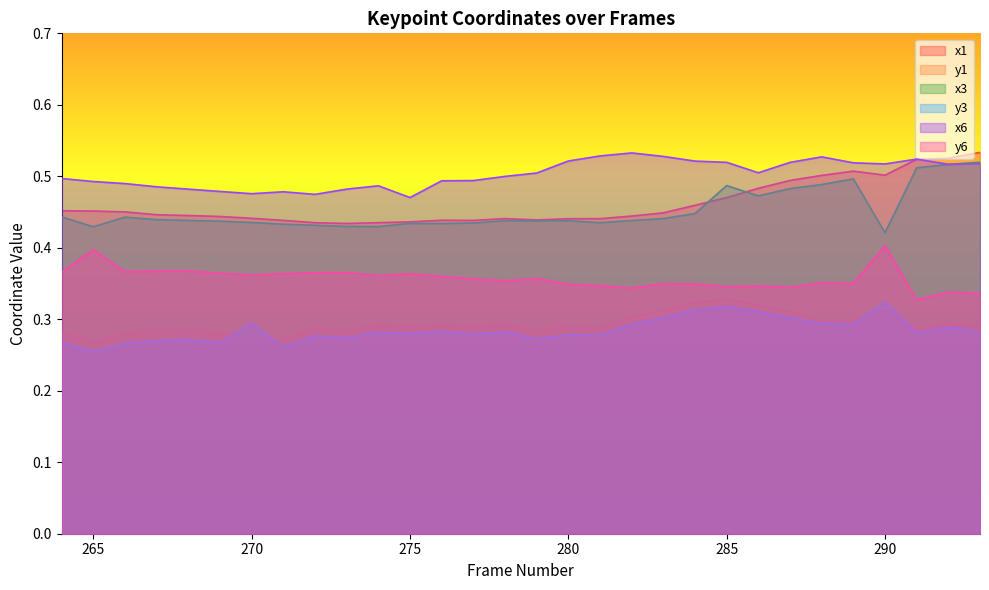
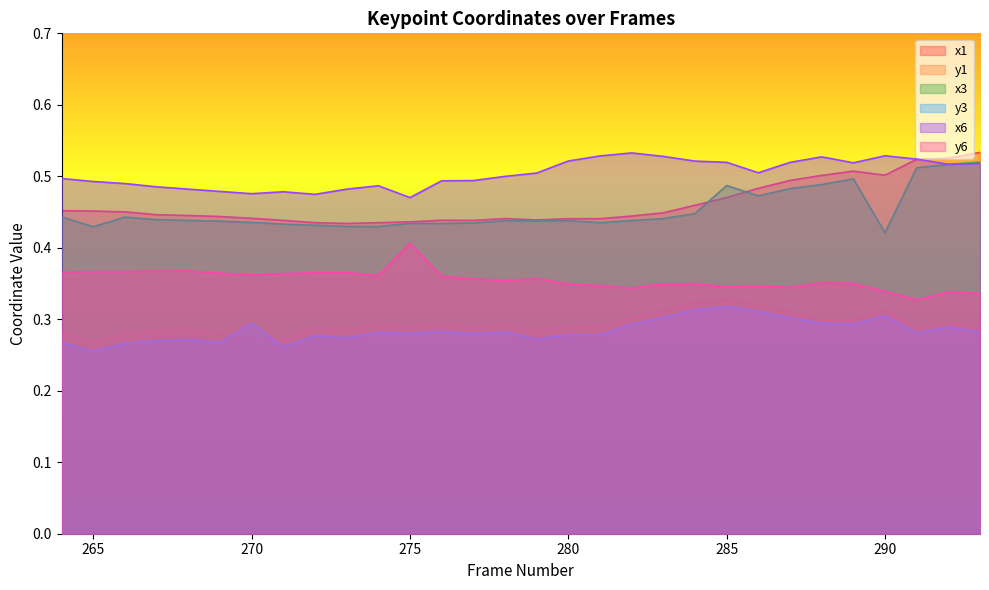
y6, 265: 0.40 -> 0.37
y6, 275: 0.36 -> 0.41
y3, 290: 0.32 -> 0.30
x6, 290: 0.52 -> 0.53
y6, 290: 0.40 -> 0.34
